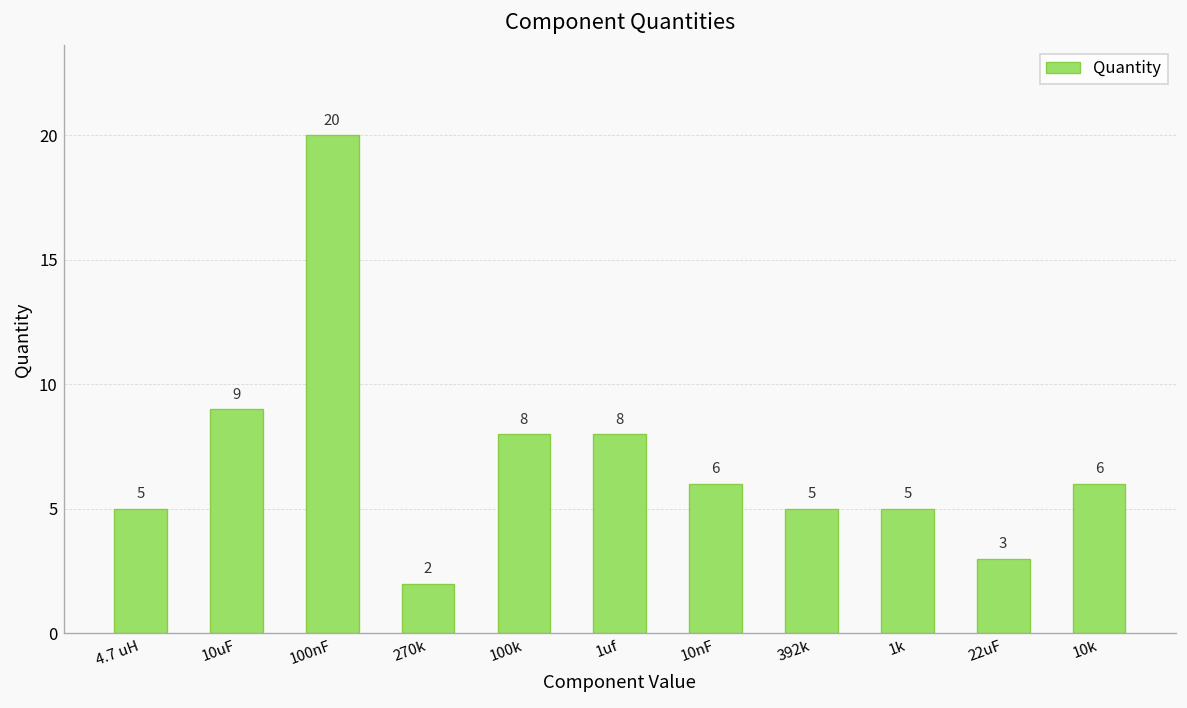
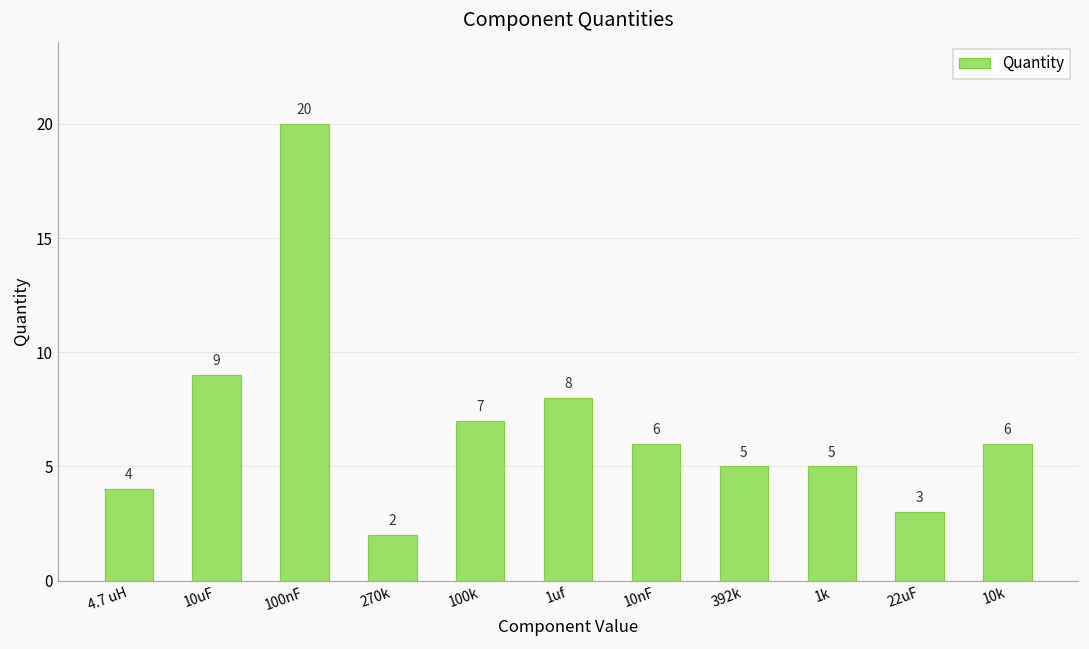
4.7 uH: 5 -> 4
100k: 8 -> 7
